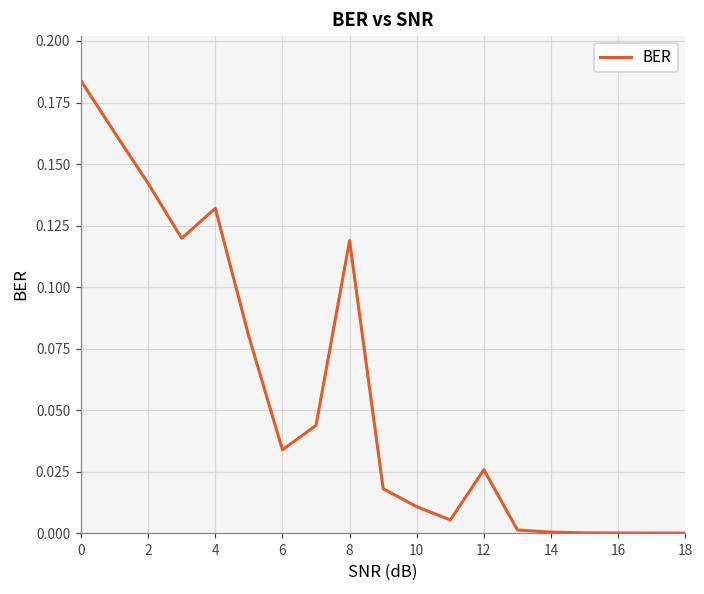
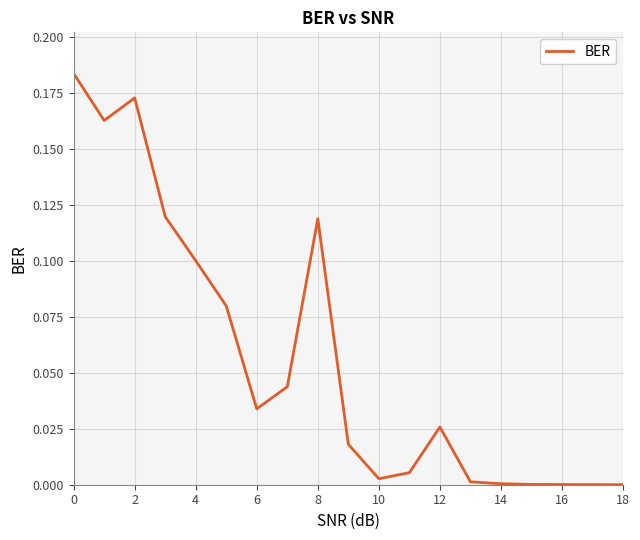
2: 0.142 -> 0.173
4: 0.132 -> 0.100
10: 0.011 -> 0.003
